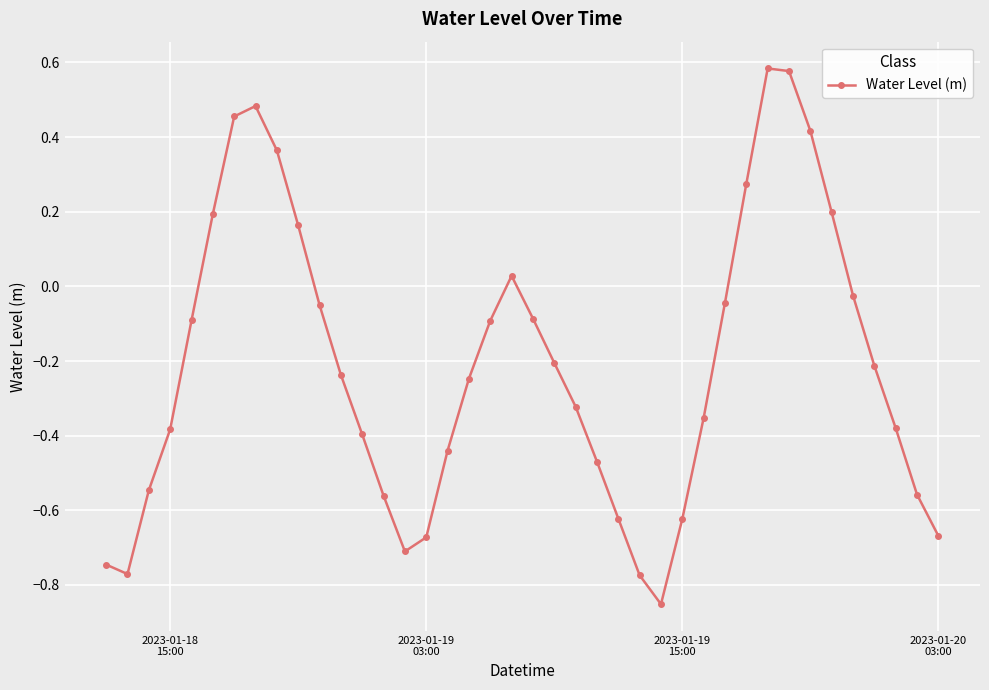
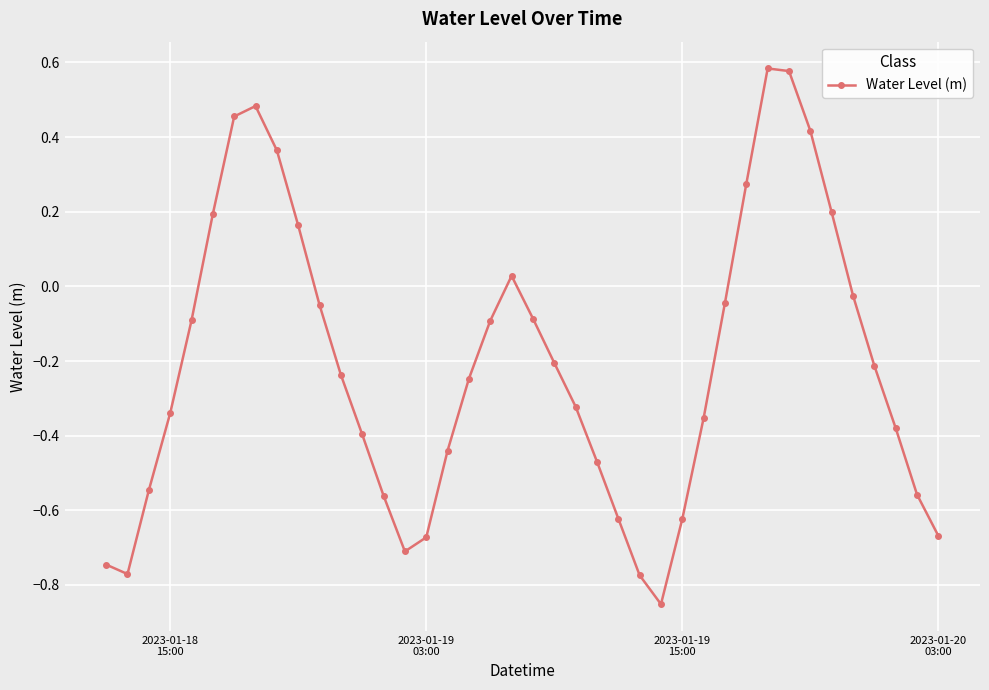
2023-01-18 15:00: -0.38 -> -0.34
